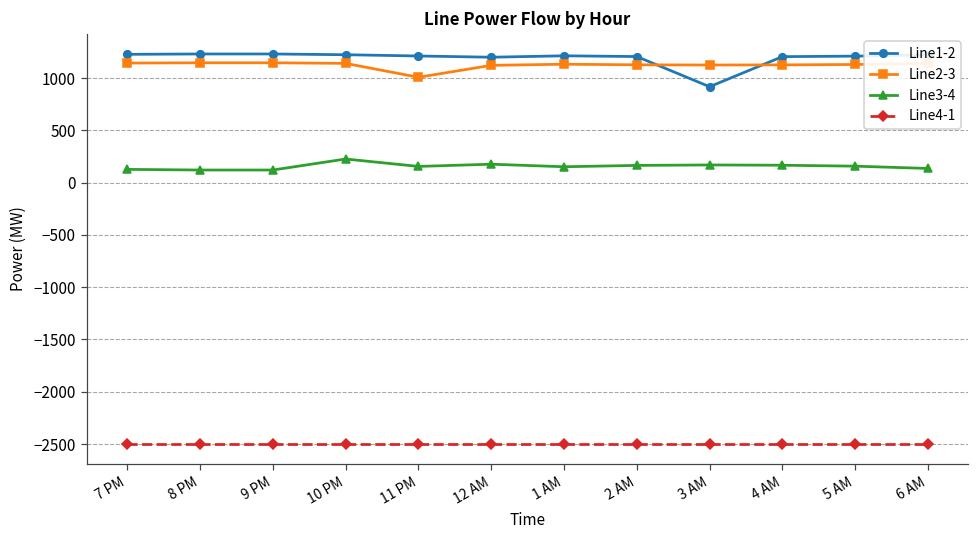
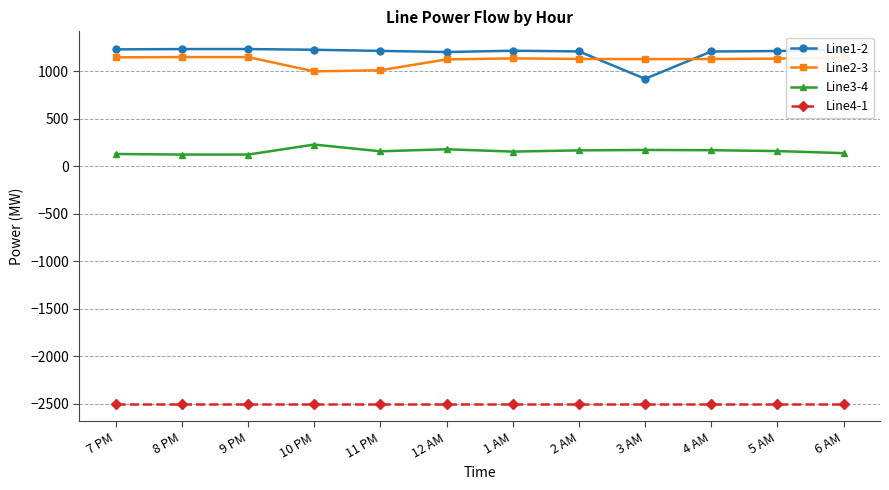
Line2-3, 10 PM: 1100 -> 1000
